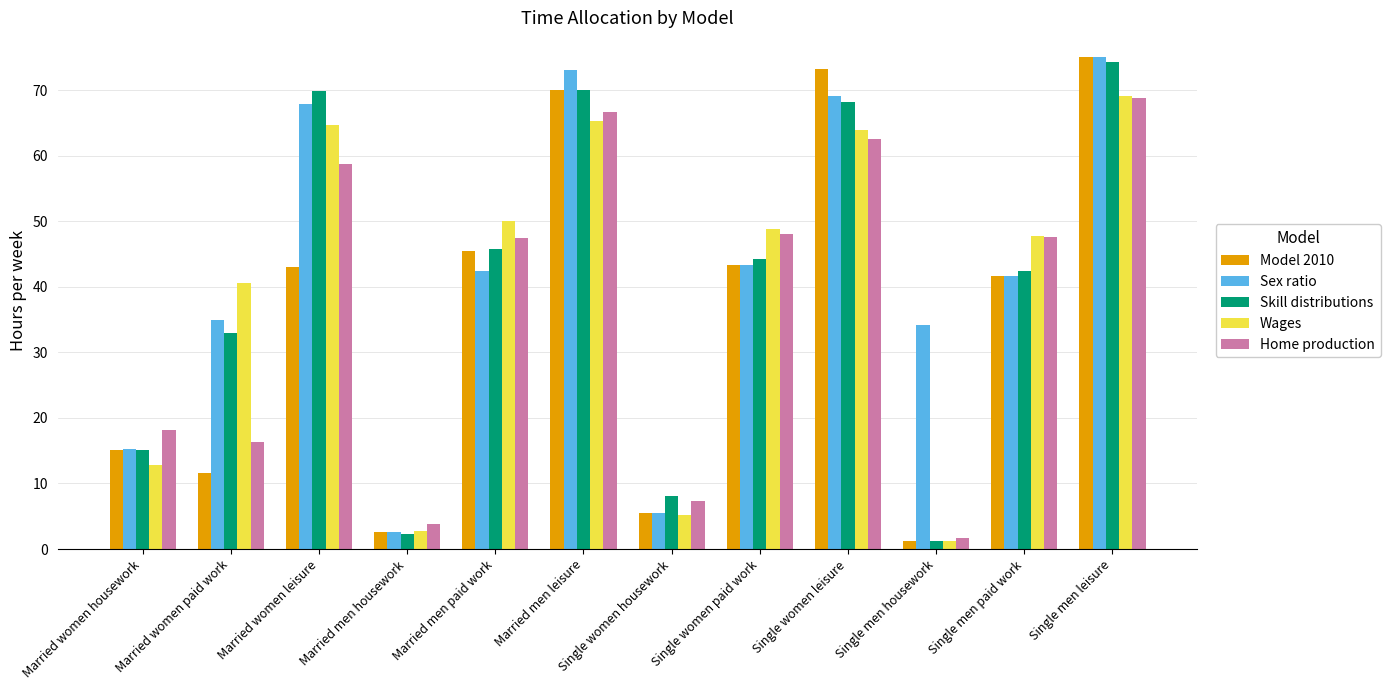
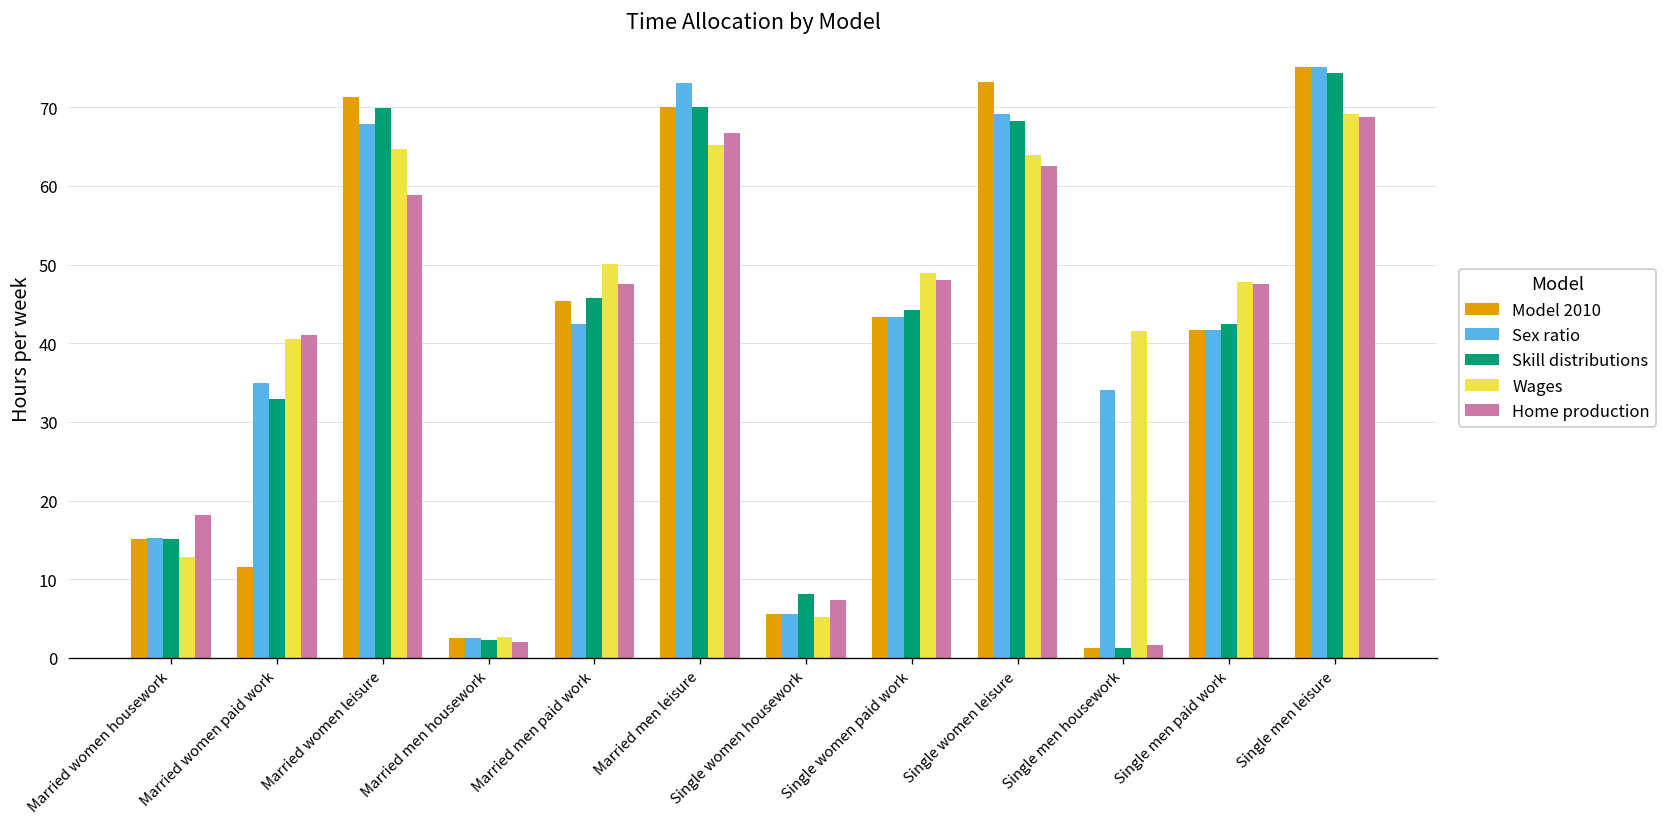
Home production, Married women paid work: 16 -> 41
Model 2010, Married women leisure: 43 -> 71
Home production, Married men housework: 4 -> 2
Wages, Single men housework: 1 -> 42
